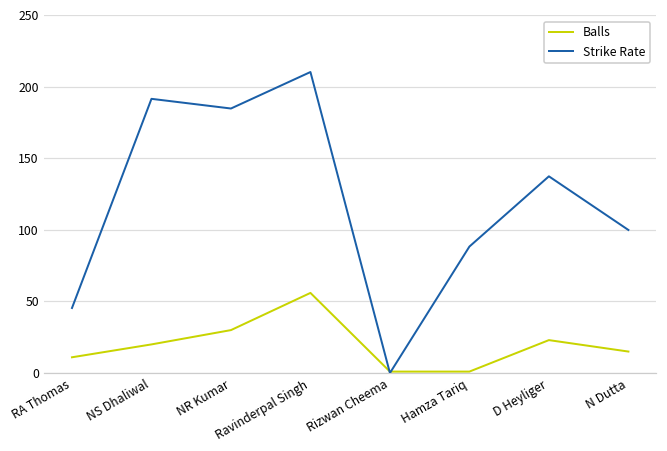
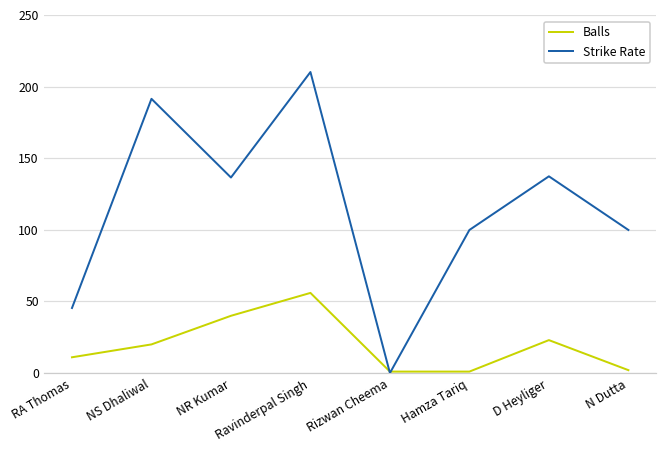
Balls, NR Kumar: 30 -> 40
Strike Rate, NR Kumar: 185 -> 137
Strike Rate, Hamza Tariq: 88 -> 100
Balls, N Dutta: 15 -> 2
